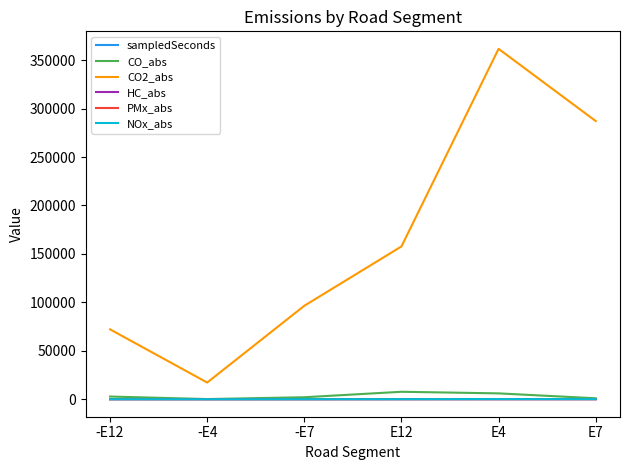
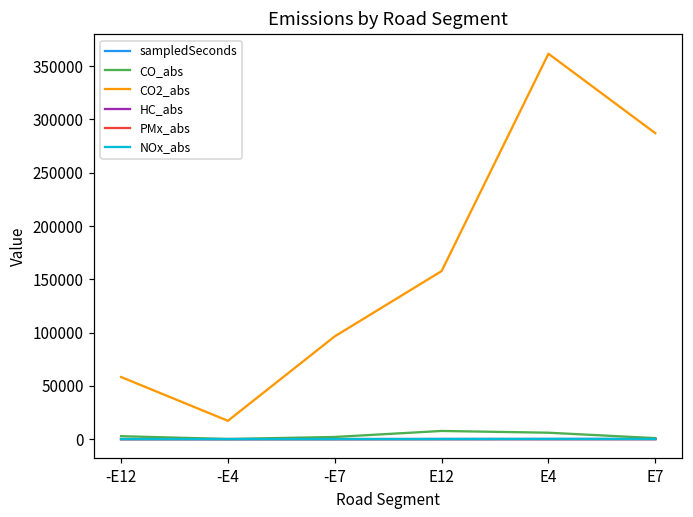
CO2_abs, -E12: 70000 -> 60000
